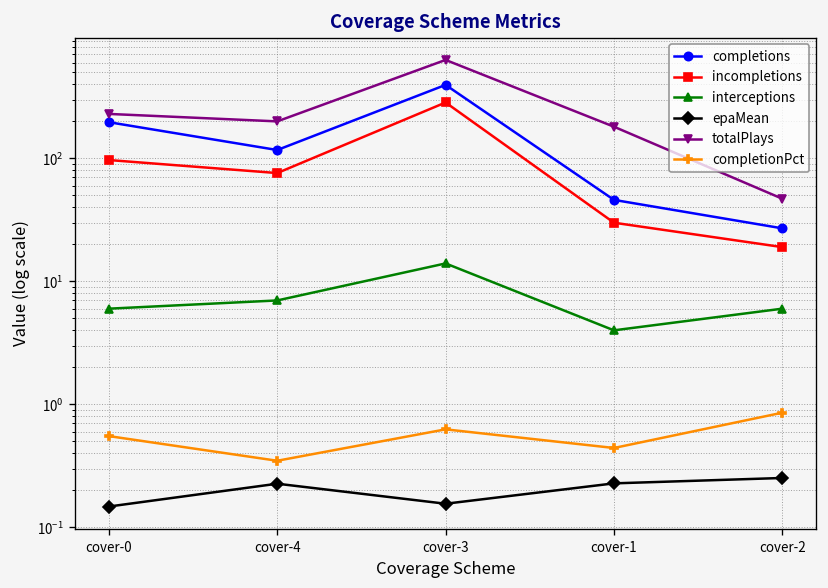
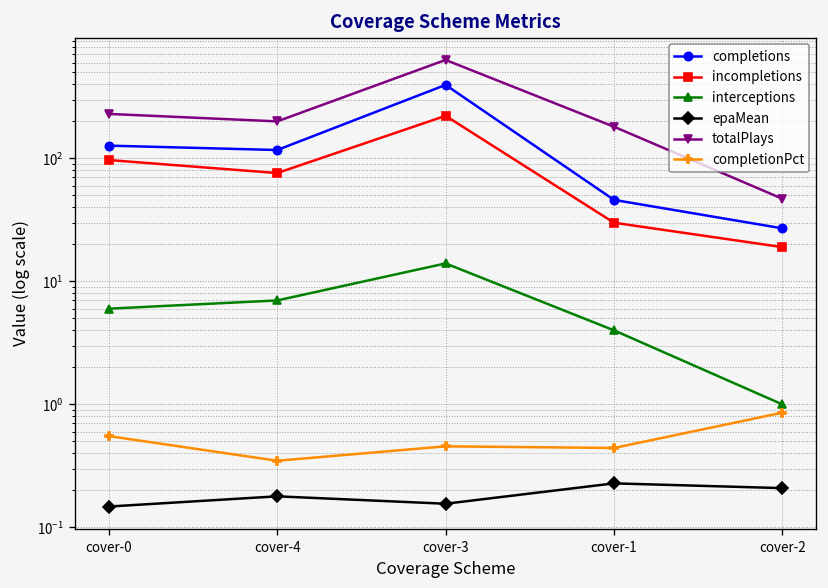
completions, cover-0: 200 -> 130
epaMean, cover-4: 0.23 -> 0.18
incompletions, cover-3: 290 -> 220
completionPct, cover-3: 0.6 -> 0.5
interceptions, cover-2: 6 -> 1
epaMean, cover-2: 0.25 -> 0.21
